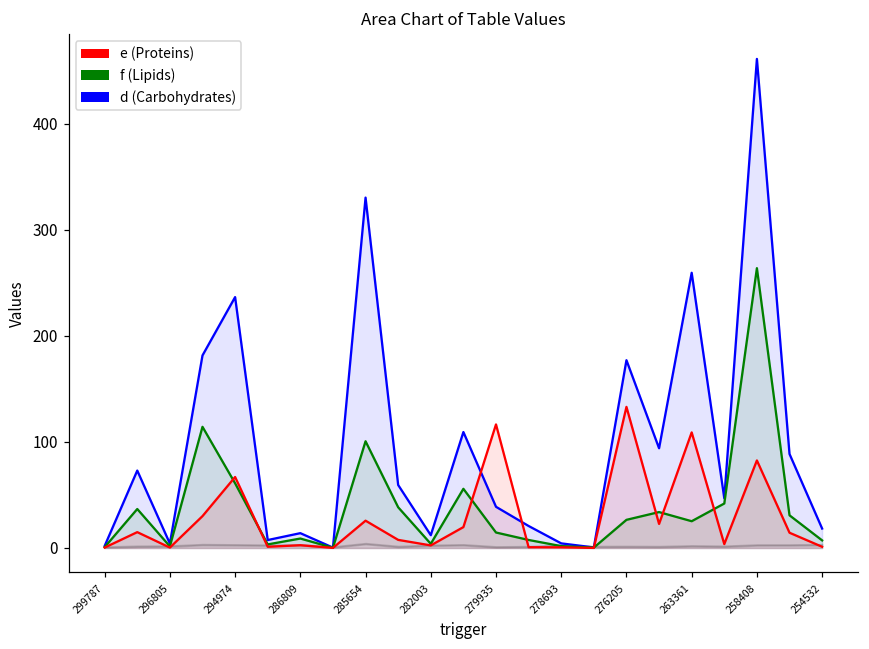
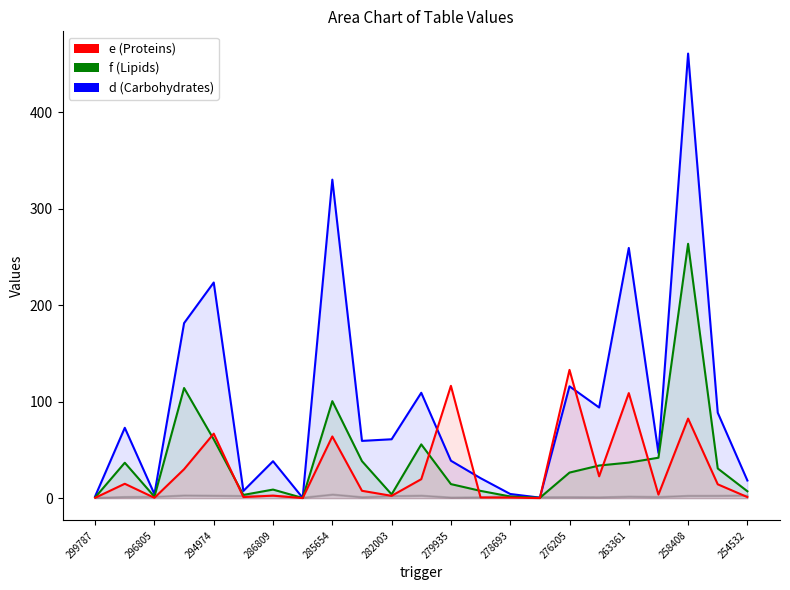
d (Carbohydrates), 294974: 240 -> 220
d (Carbohydrates), 286809: 10 -> 40
e (Proteins), 285654: 30 -> 60
d (Carbohydrates), 282003: 10 -> 60
d (Carbohydrates), 276205: 180 -> 120
f (Lipids), 263361: 30 -> 40
